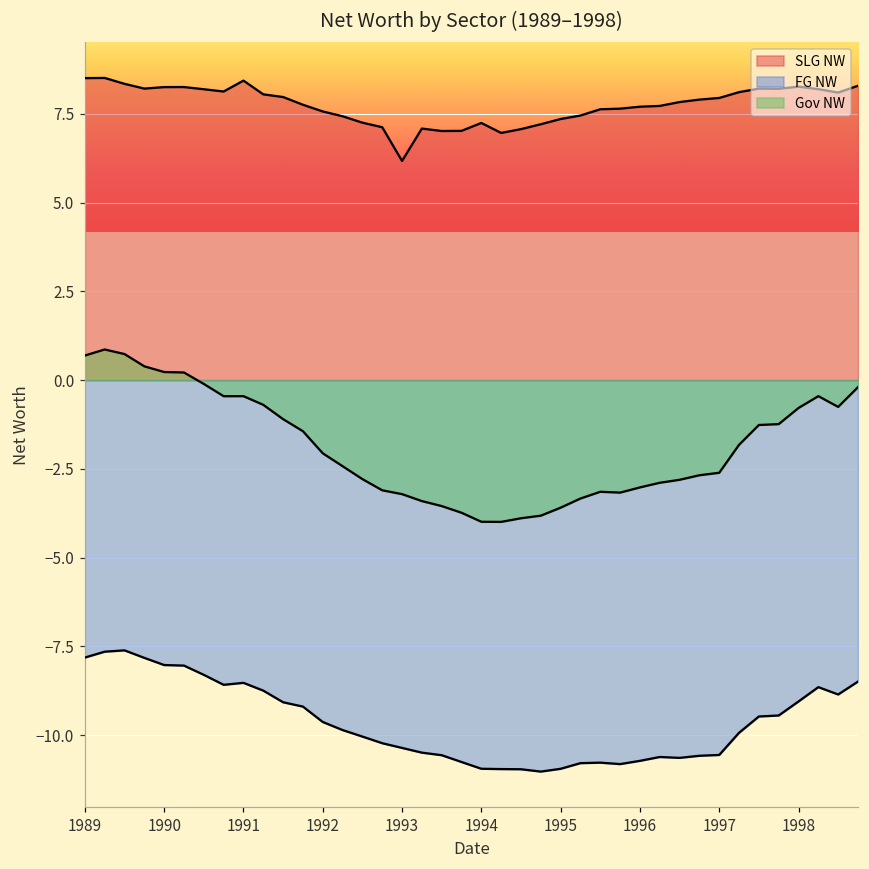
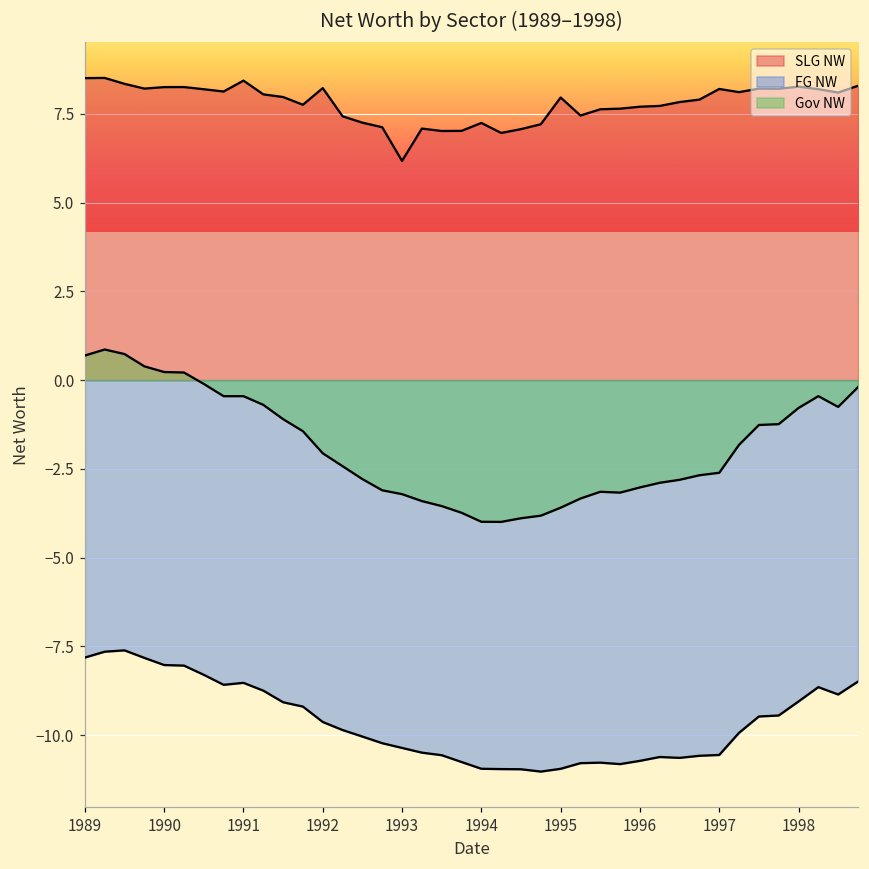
SLG NW, 1992: 7.6 -> 8.2
SLG NW, 1995: 7.4 -> 8.0
SLG NW, 1997: 7.9 -> 8.2
